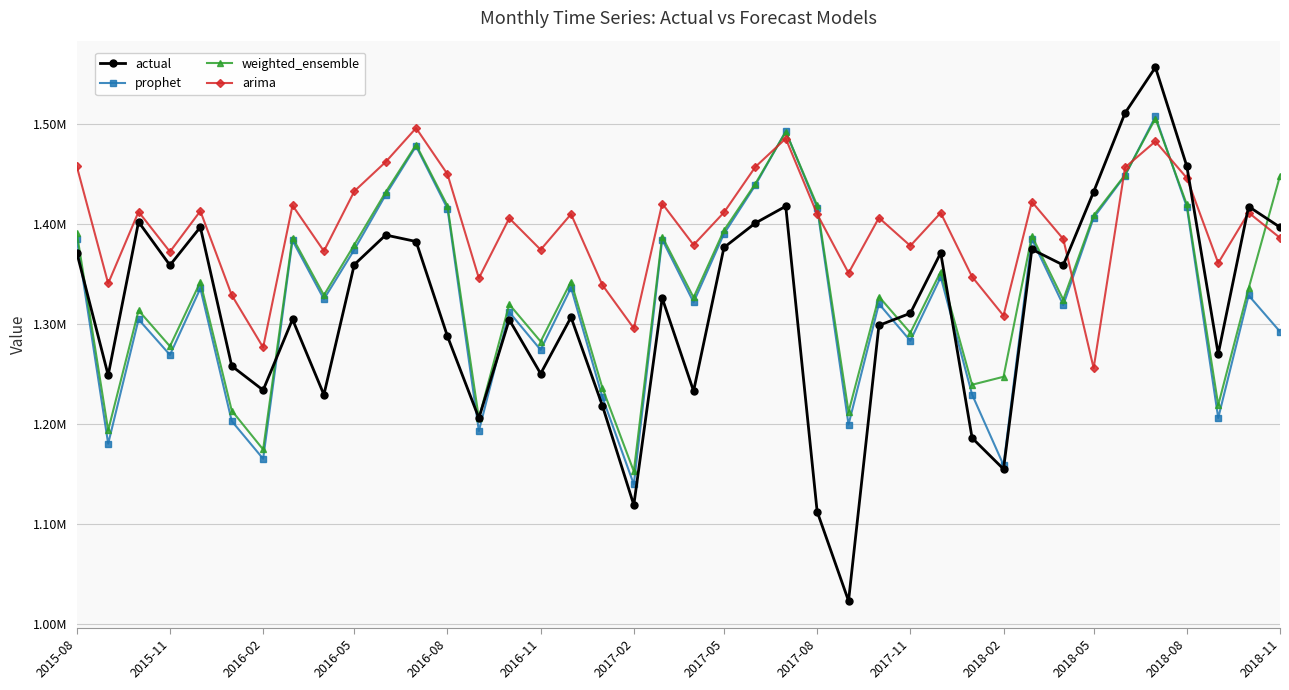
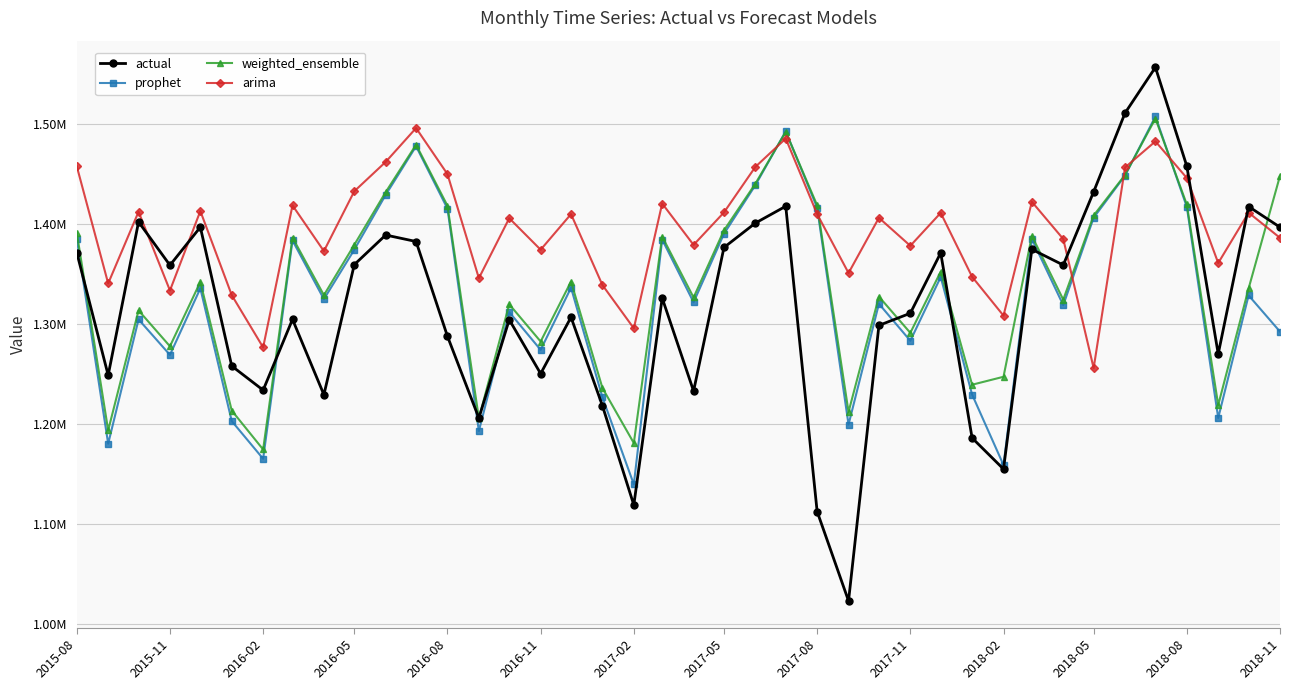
arima, 2015-11: 1370000 -> 1330000
weighted_ensemble, 2017-02: 1150000 -> 1180000
